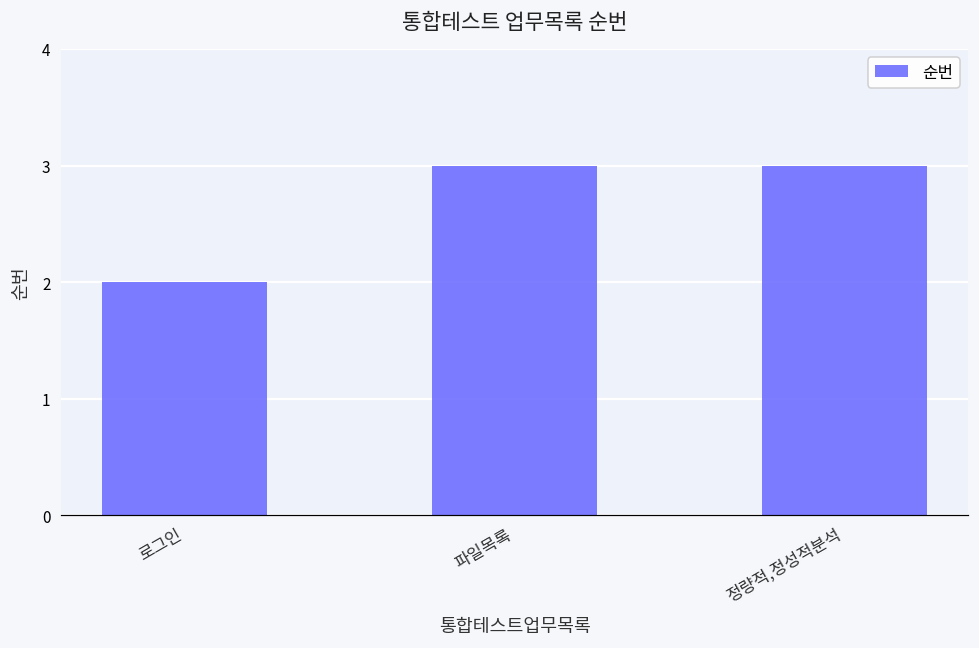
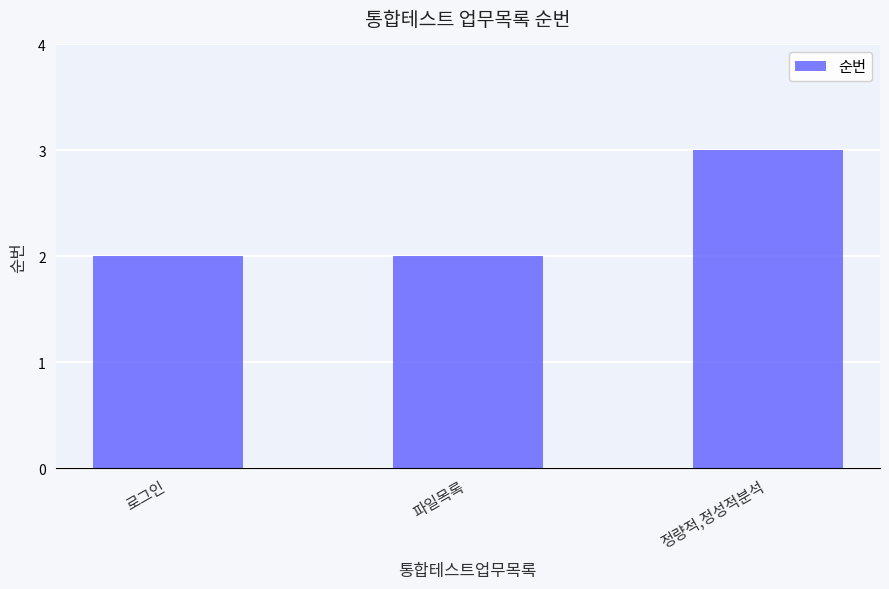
파일목록: 3 -> 2
